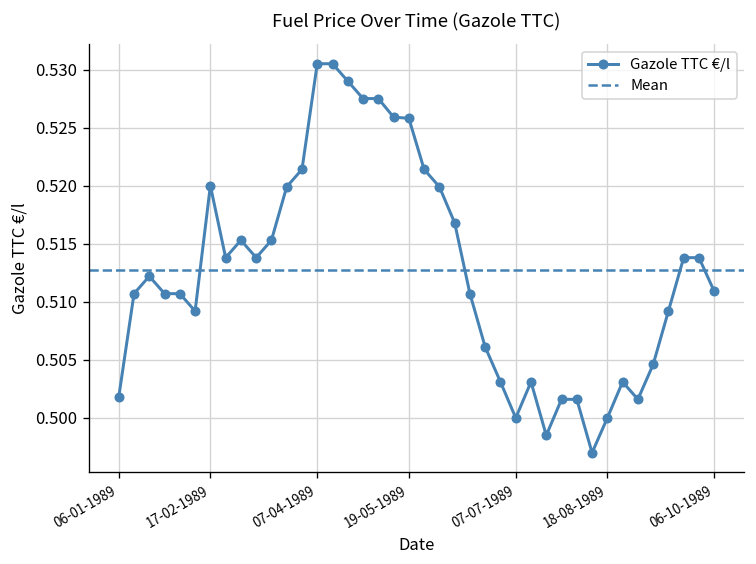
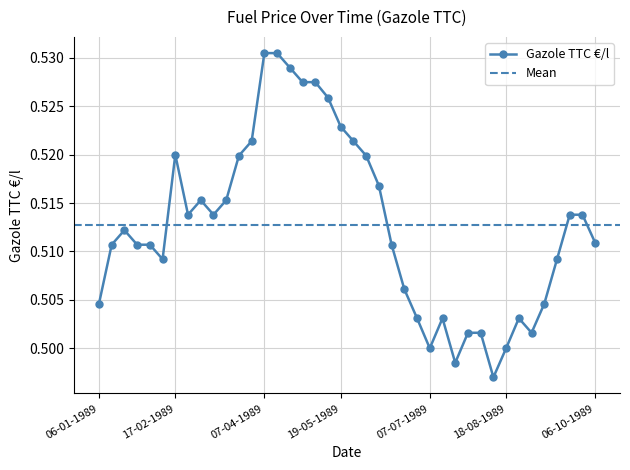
06-01-1989: 0.502 -> 0.505
19-05-1989: 0.526 -> 0.523
